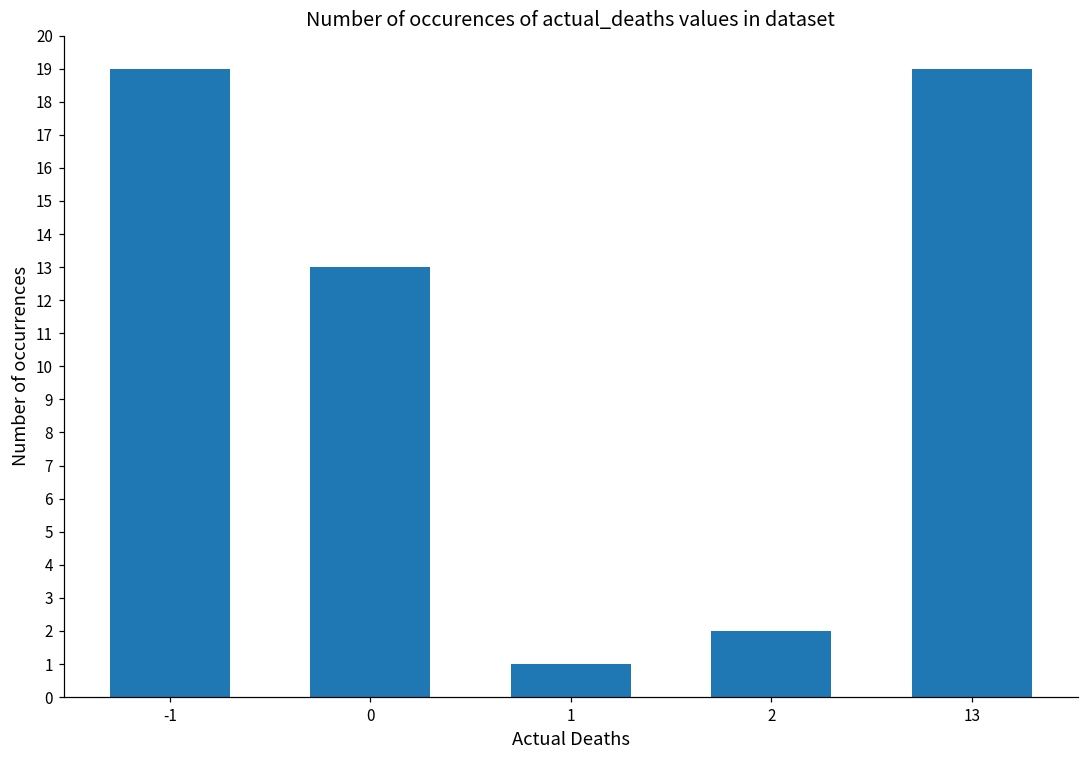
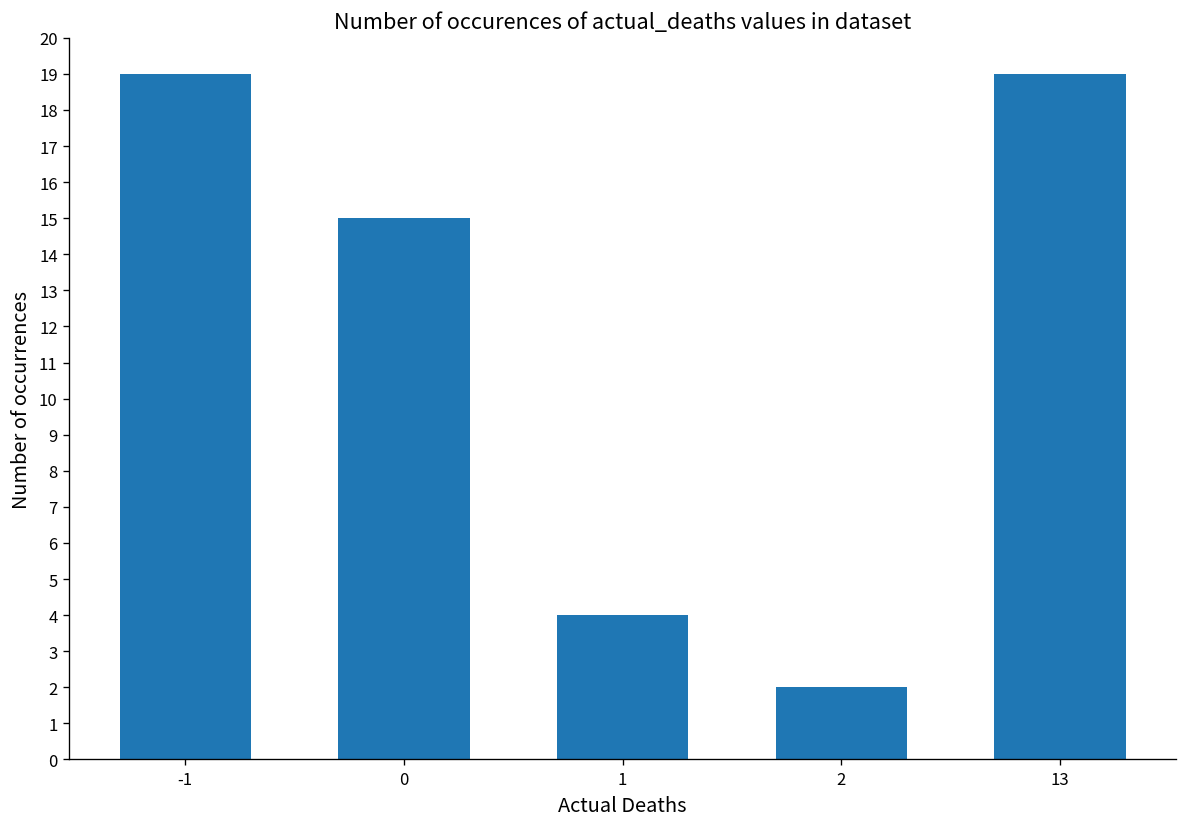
0: 13 -> 15
1: 1 -> 4
